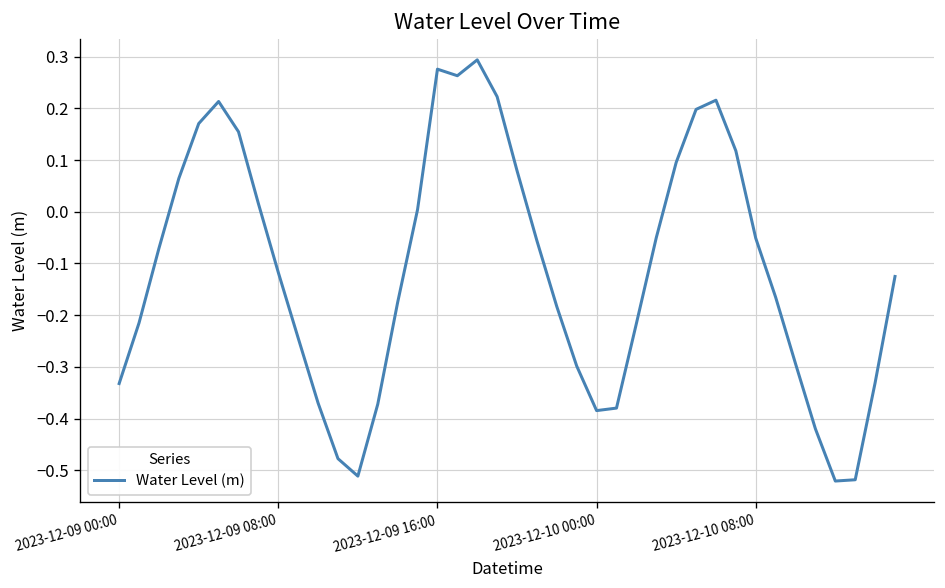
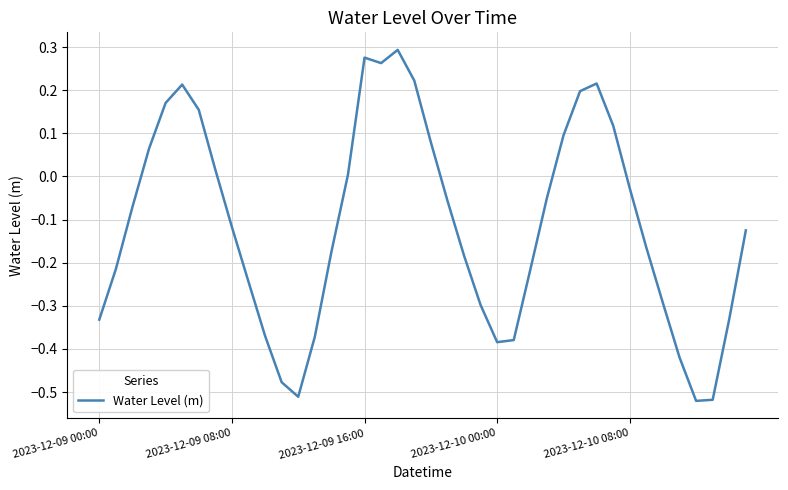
2023-12-10 08:00: -0.05 -> -0.03
